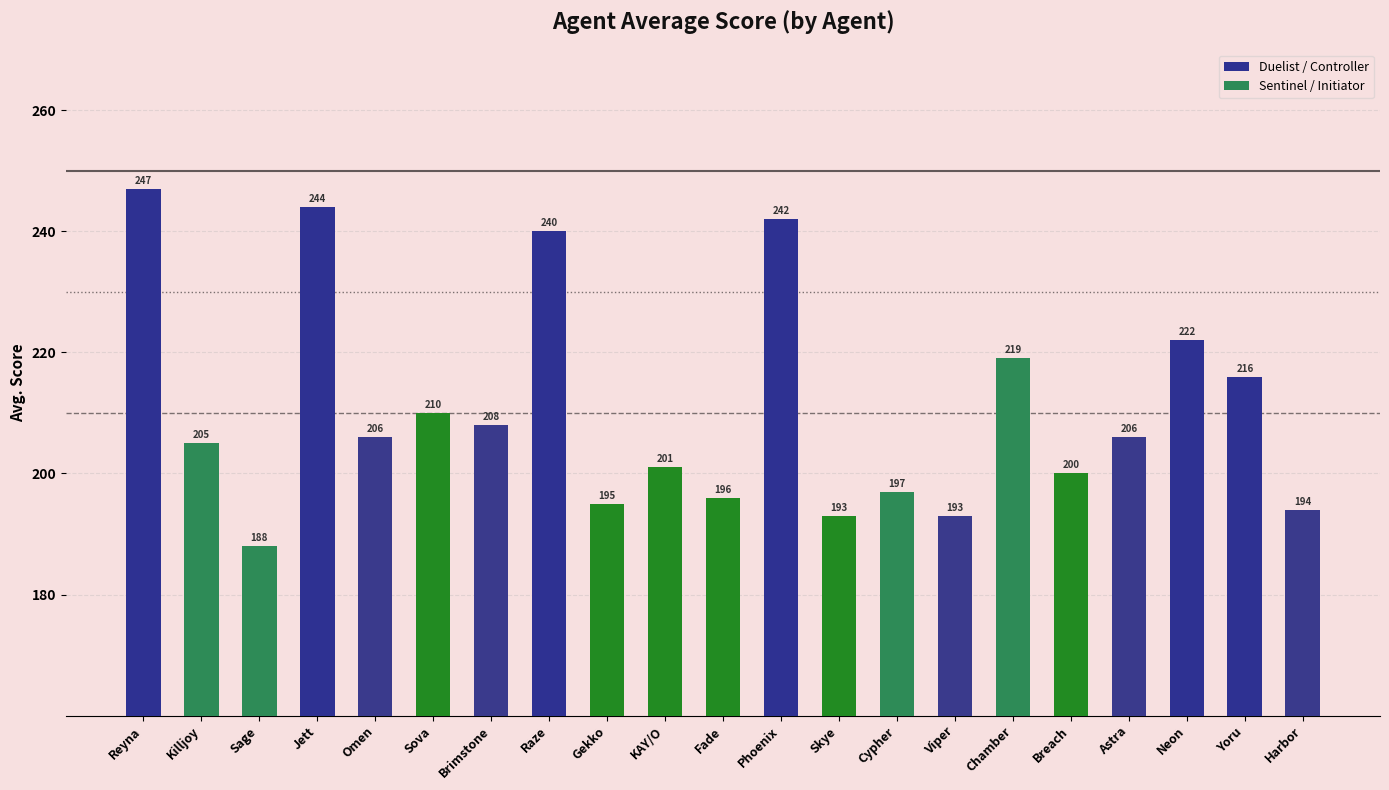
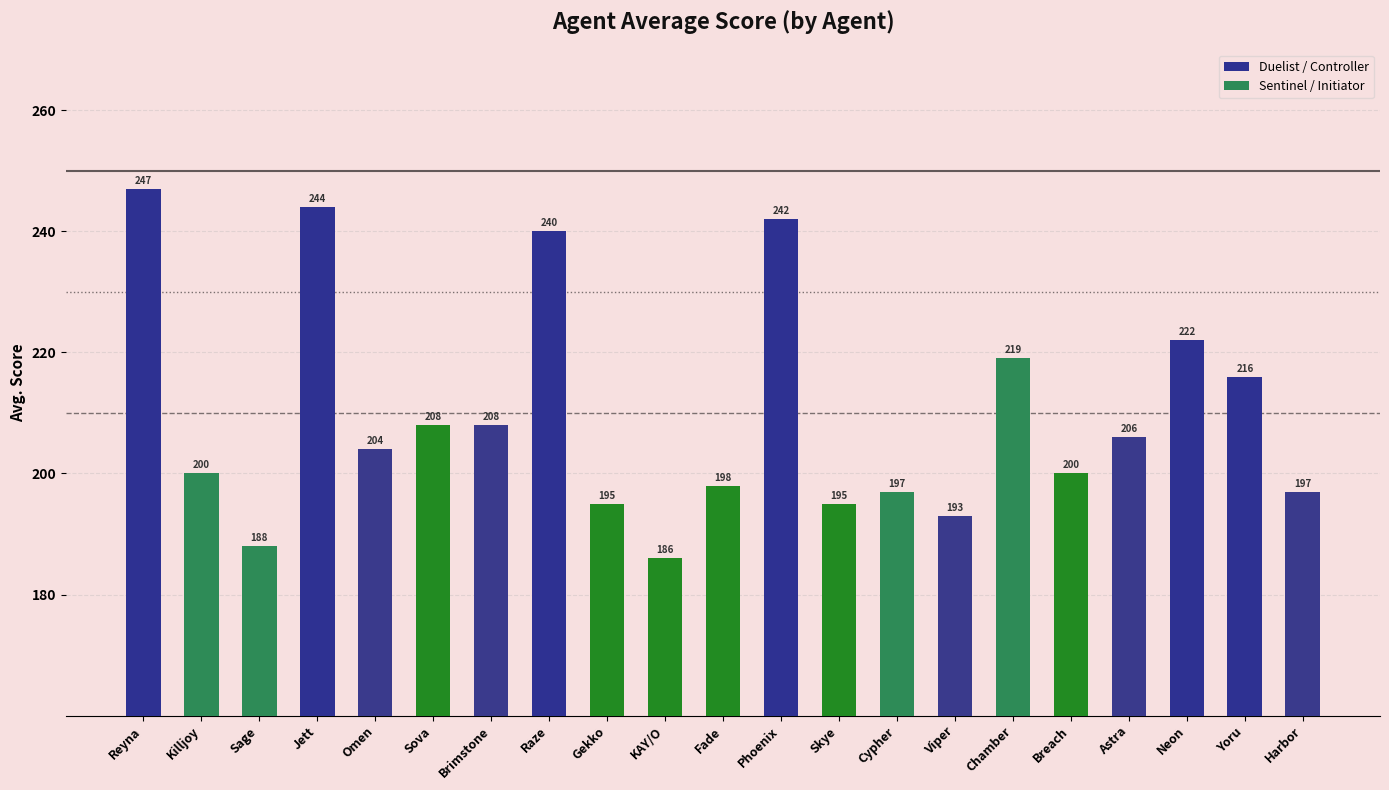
Killjoy: 205 -> 200
Omen: 206 -> 204
Sova: 210 -> 208
KAY/O: 201 -> 186
Fade: 196 -> 198
Skye: 193 -> 195
Harbor: 194 -> 197
